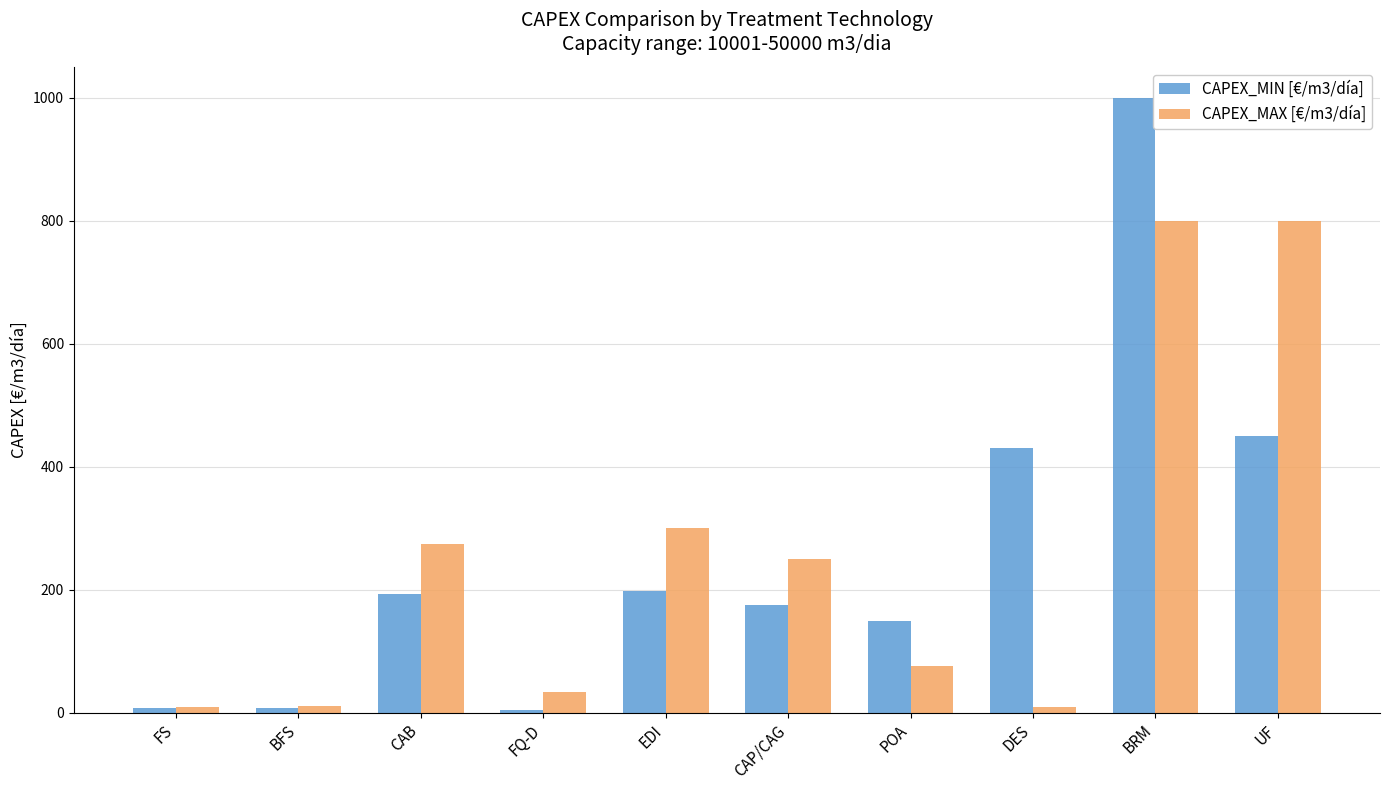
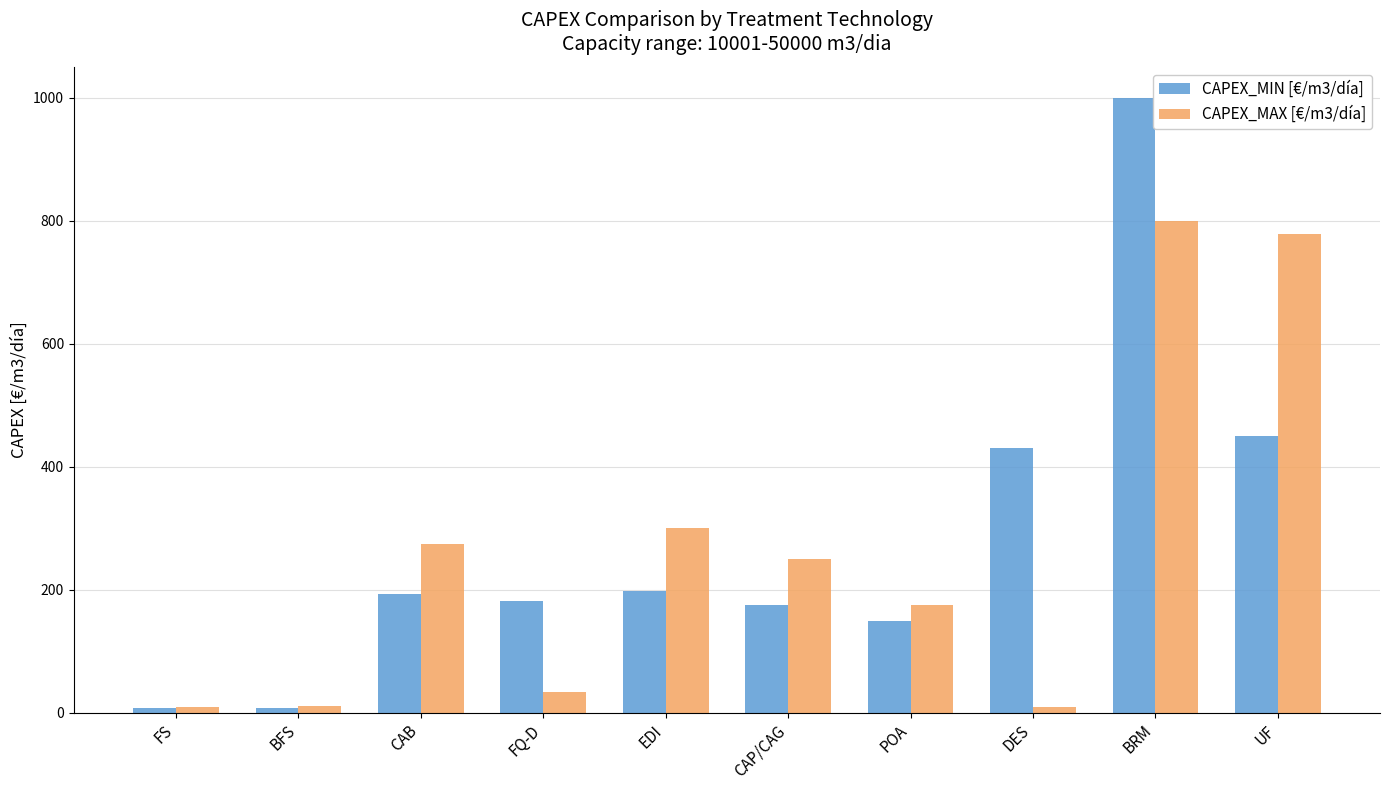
CAPEX_MIN [€/m3/día], FQ-D: 0 -> 180
CAPEX_MAX [€/m3/día], POA: 80 -> 180
CAPEX_MAX [€/m3/día], UF: 800 -> 780
